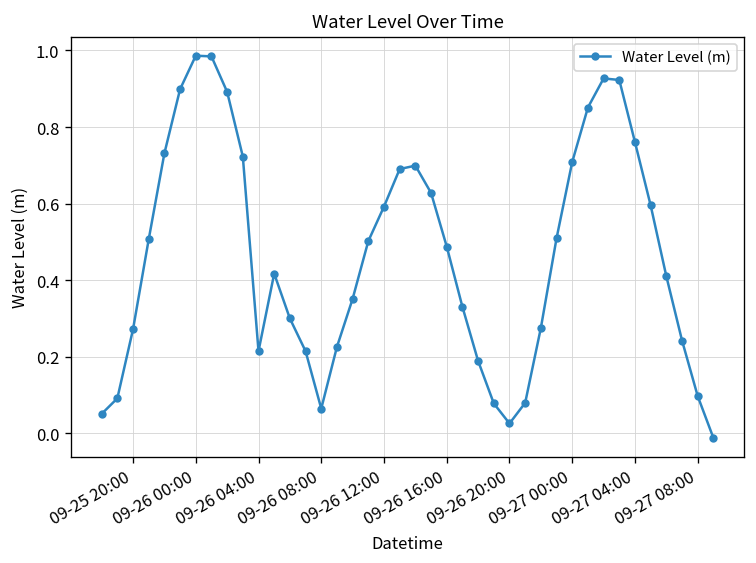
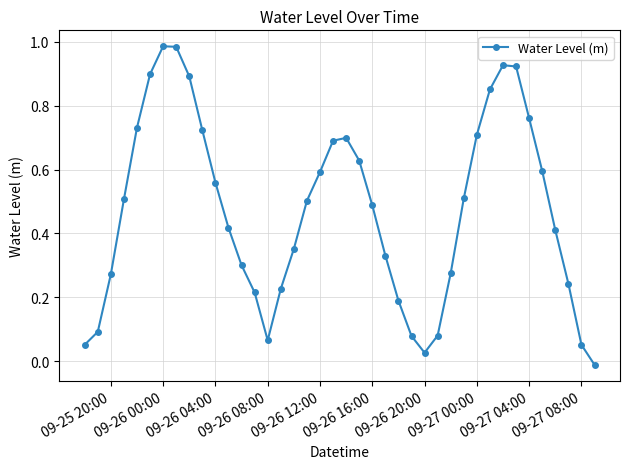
09-26 04:00: 0.21 -> 0.56
09-27 08:00: 0.10 -> 0.05
